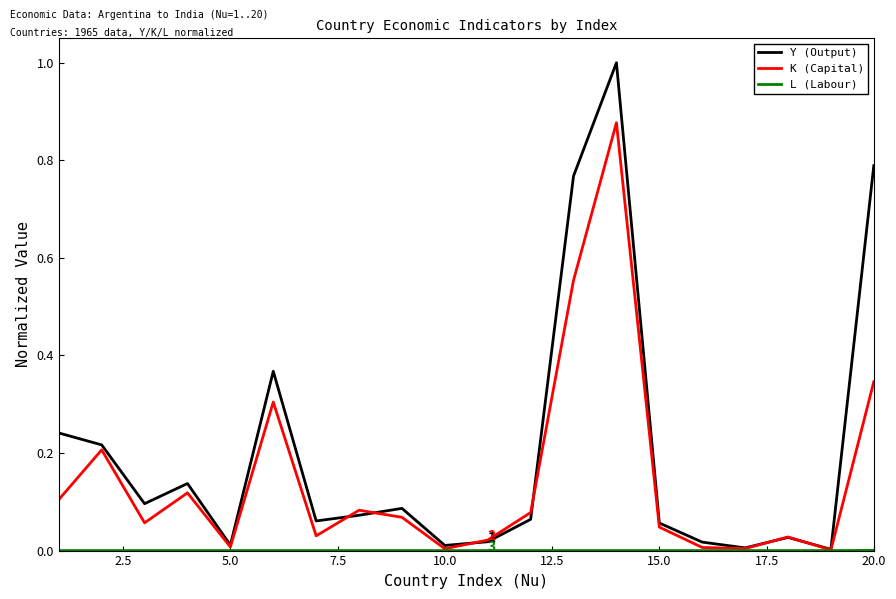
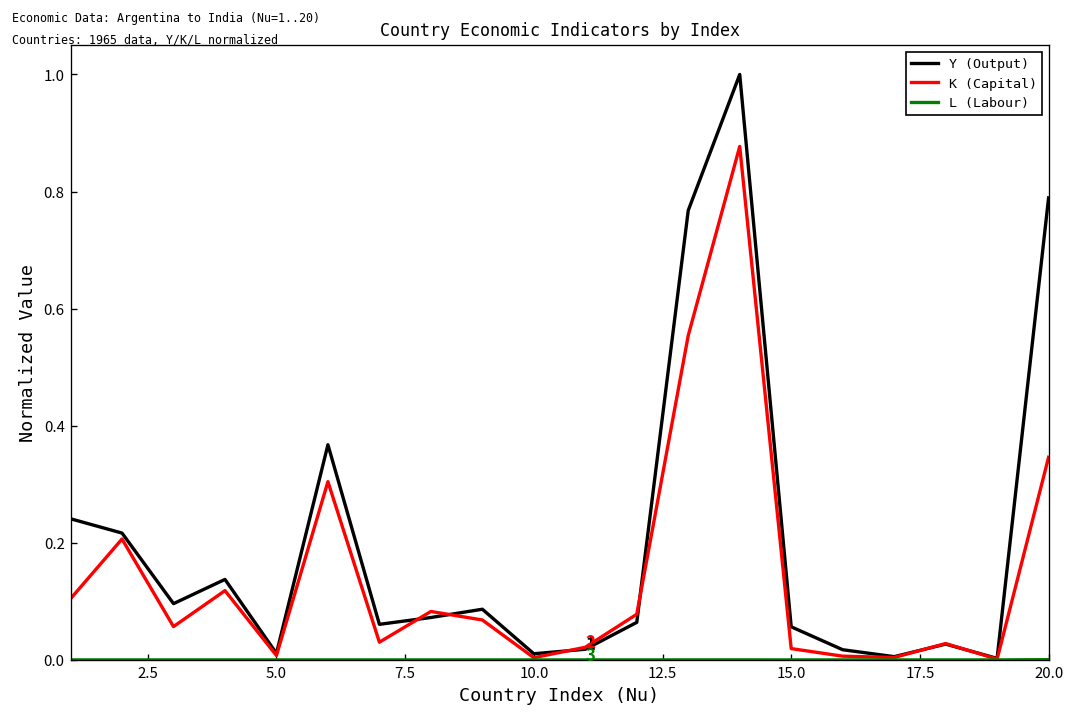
K (Capital), 15.0: 0.05 -> 0.02
